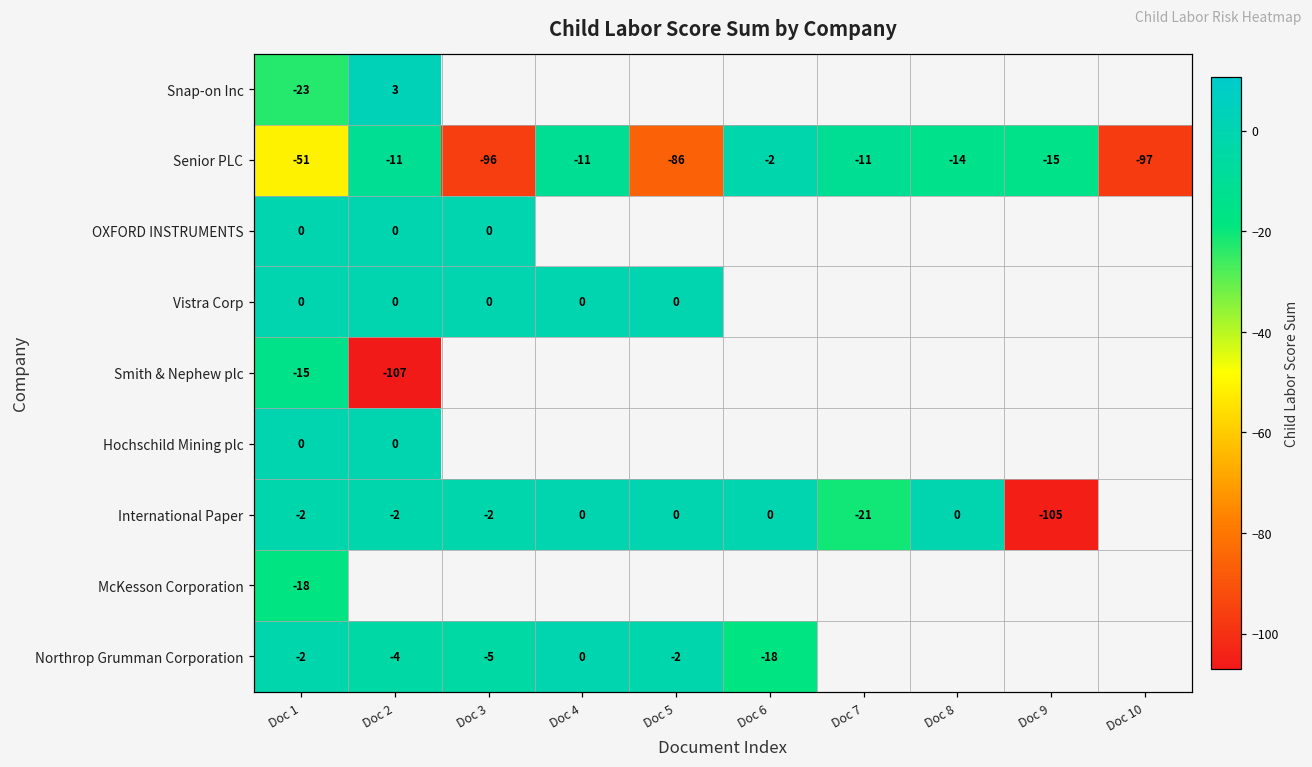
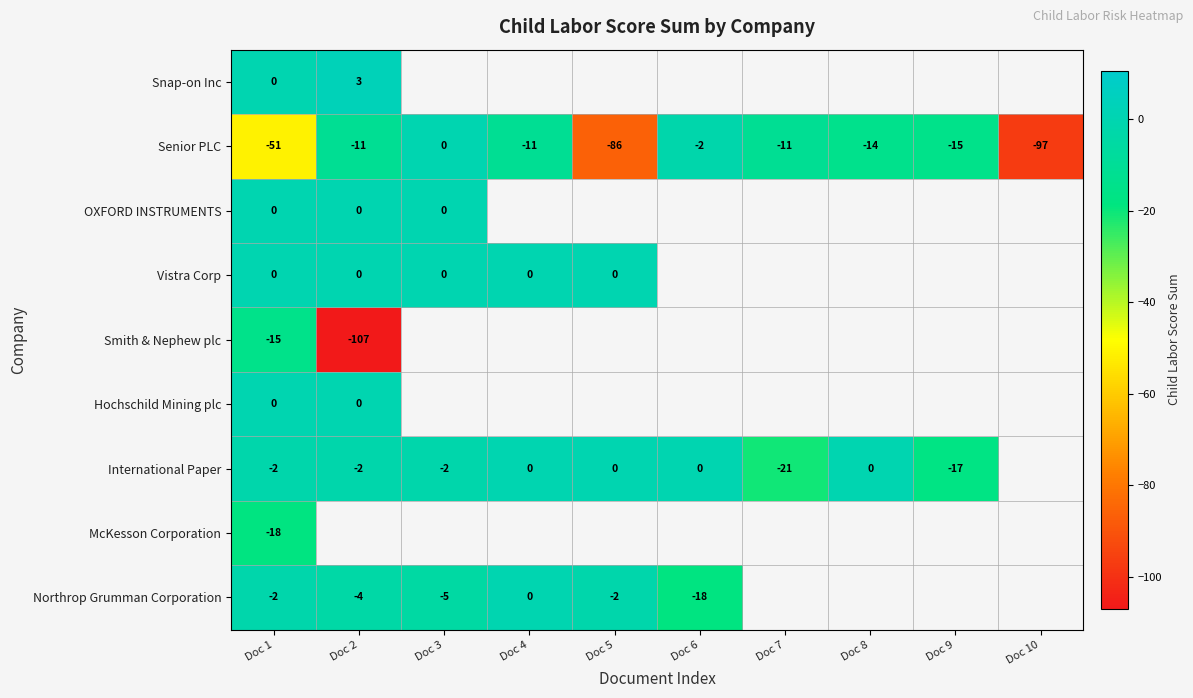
Snap-on Inc, Doc 1: -23 -> 0
Senior PLC, Doc 3: -96 -> 0
International Paper, Doc 9: -105 -> -17
